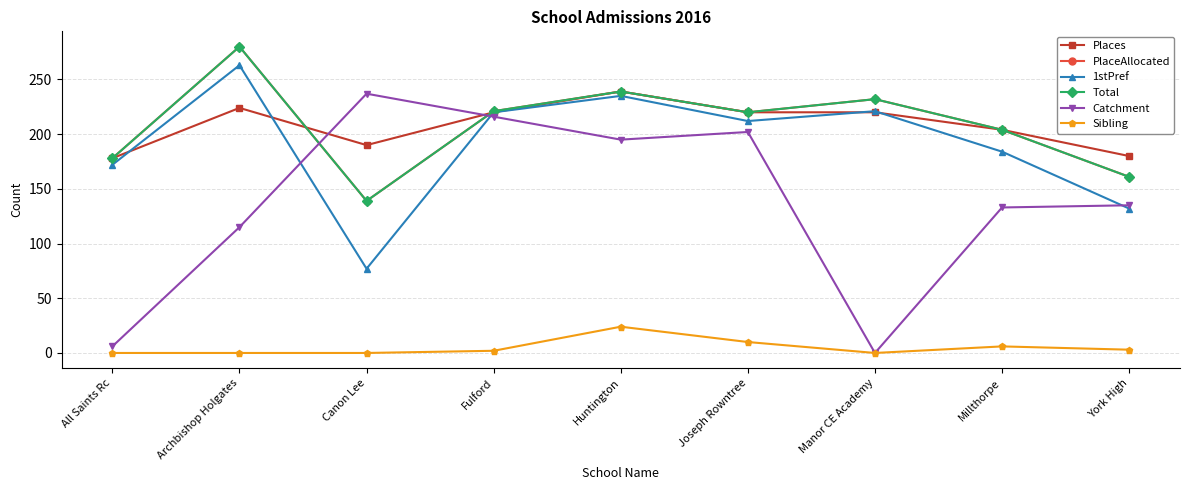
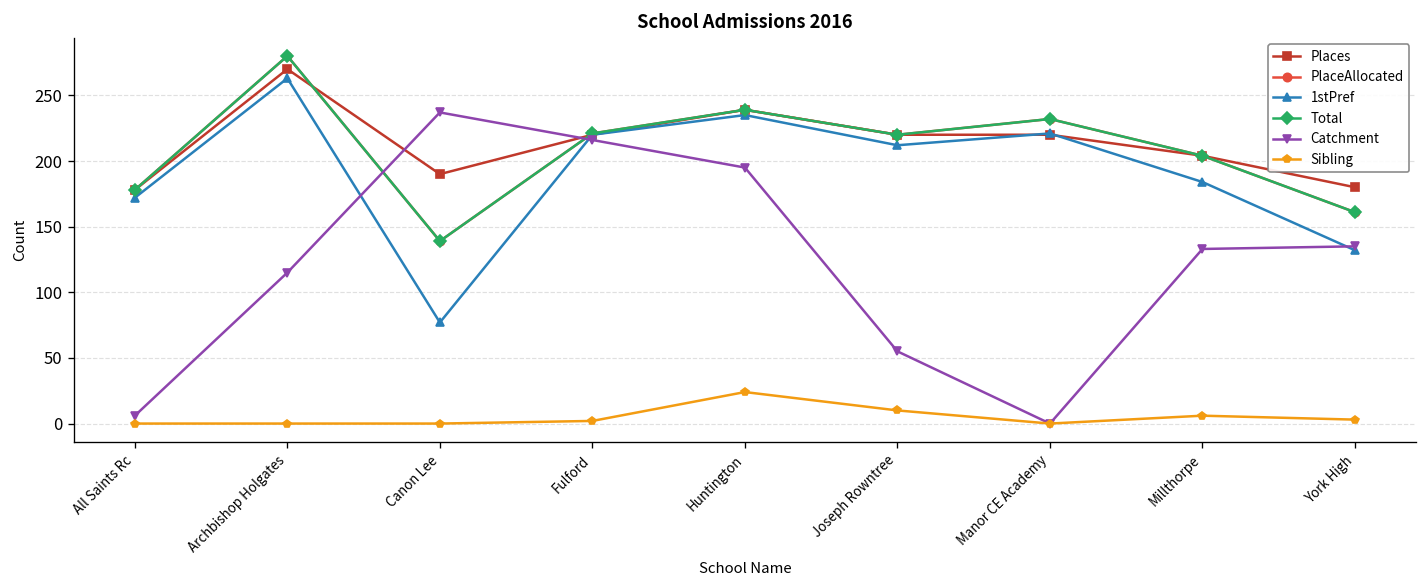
Places, Archbishop Holgates: 224 -> 270
Catchment, Joseph Rowntree: 202 -> 55
